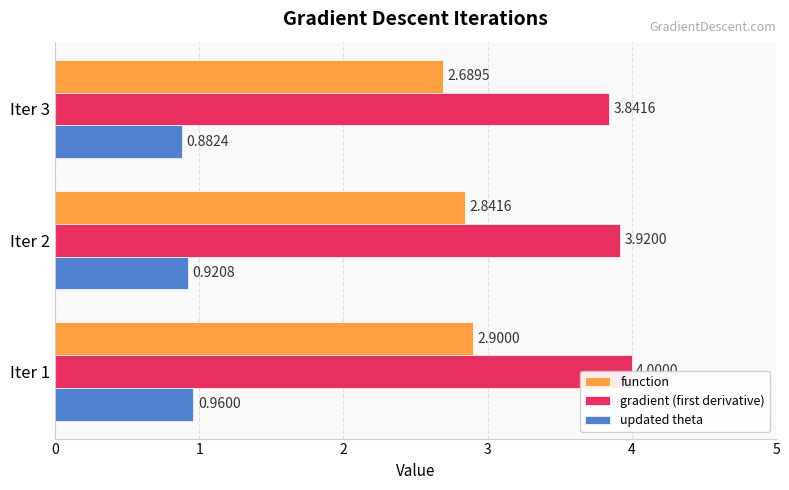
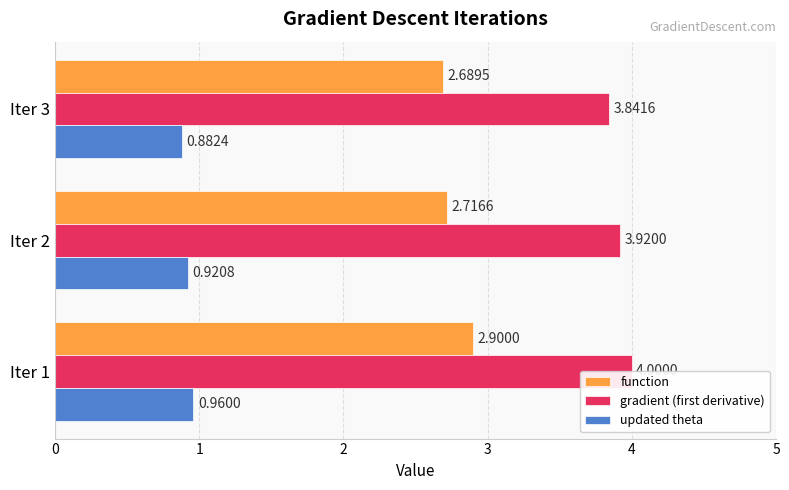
function, Iter 2: 2.8416 -> 2.7166
